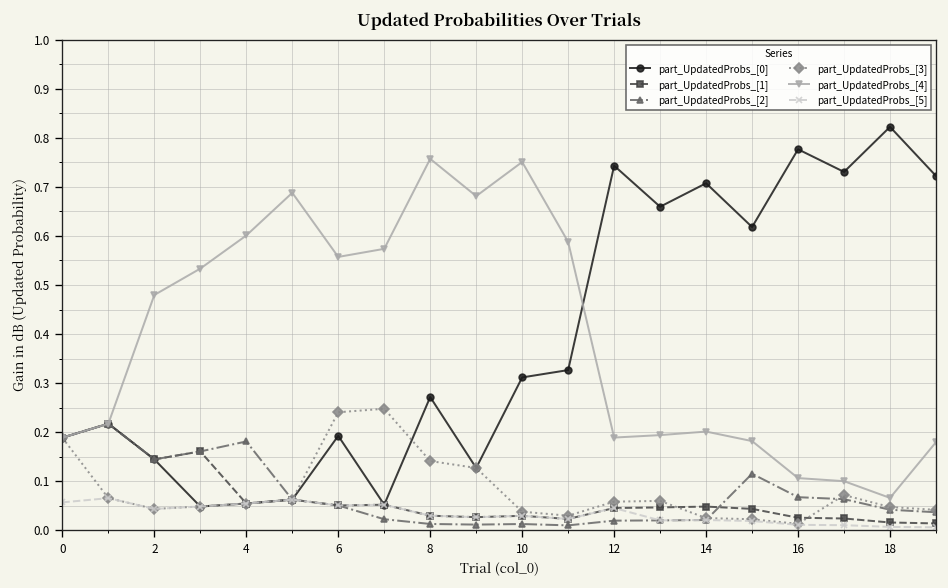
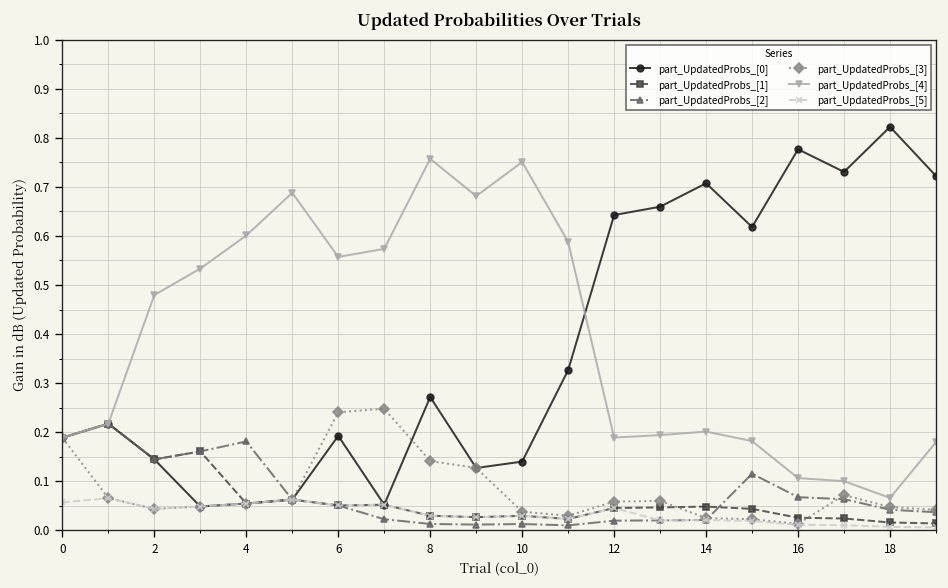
part_UpdatedProbs_[0], 10: 0.31 -> 0.14
part_UpdatedProbs_[0], 12: 0.74 -> 0.64
